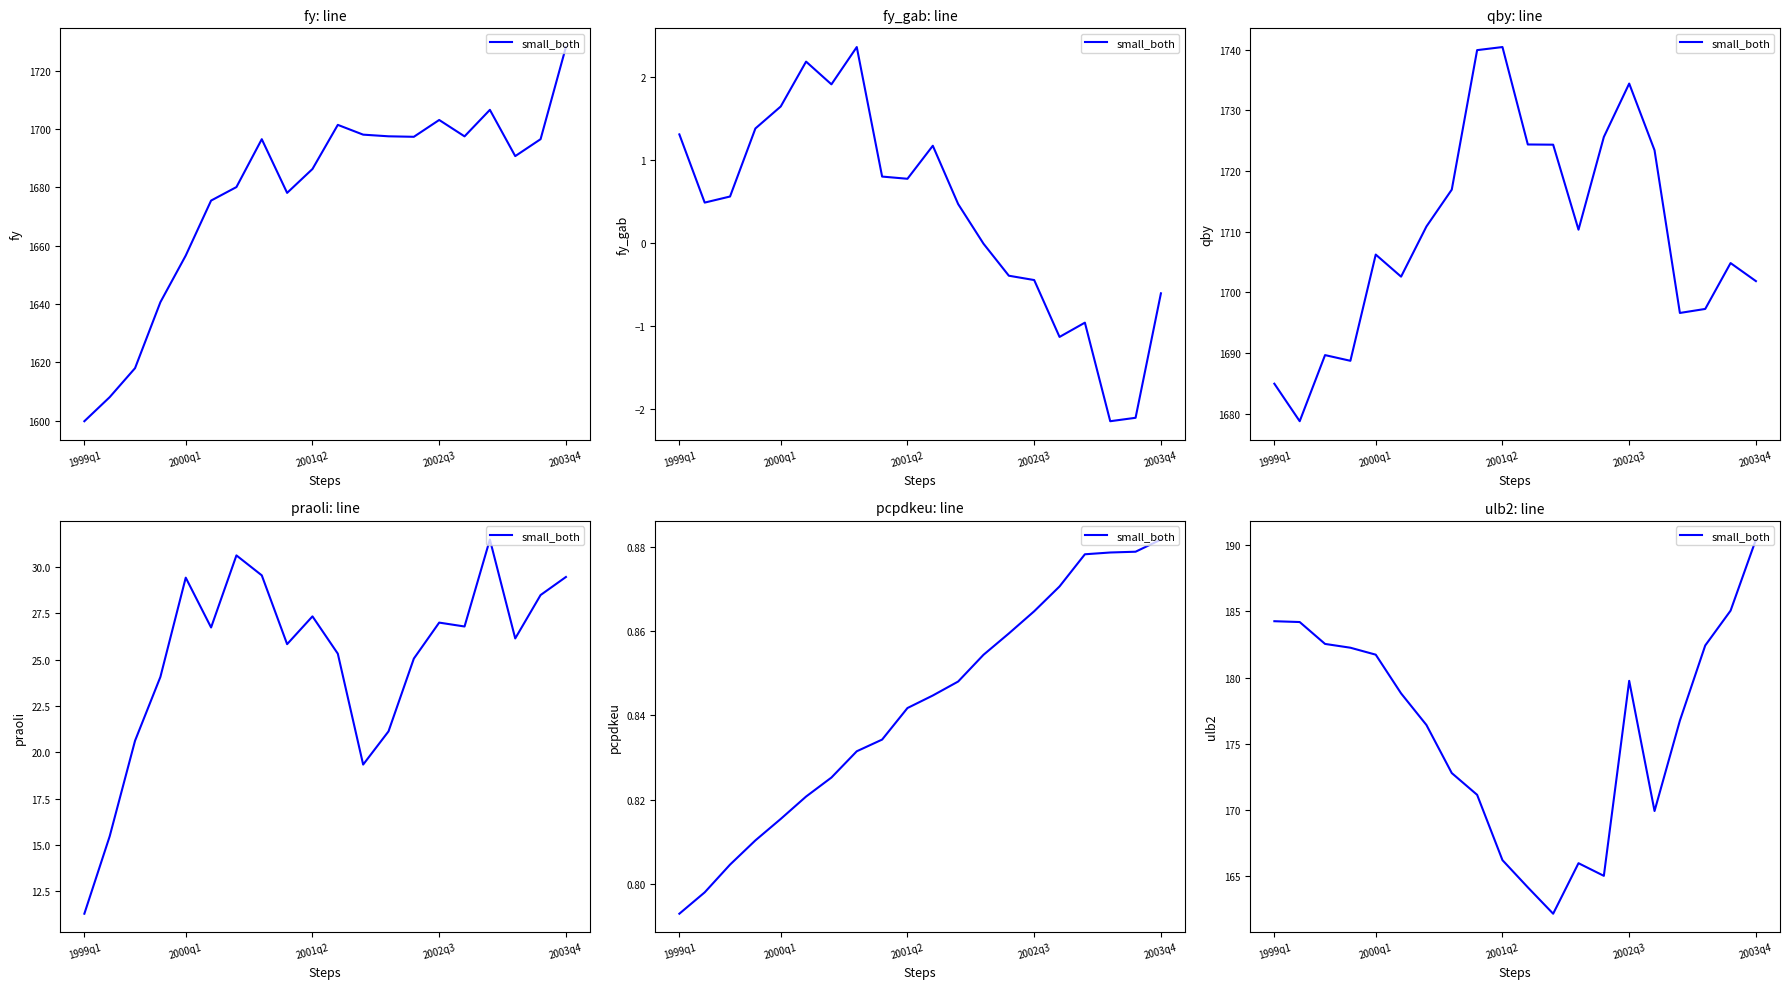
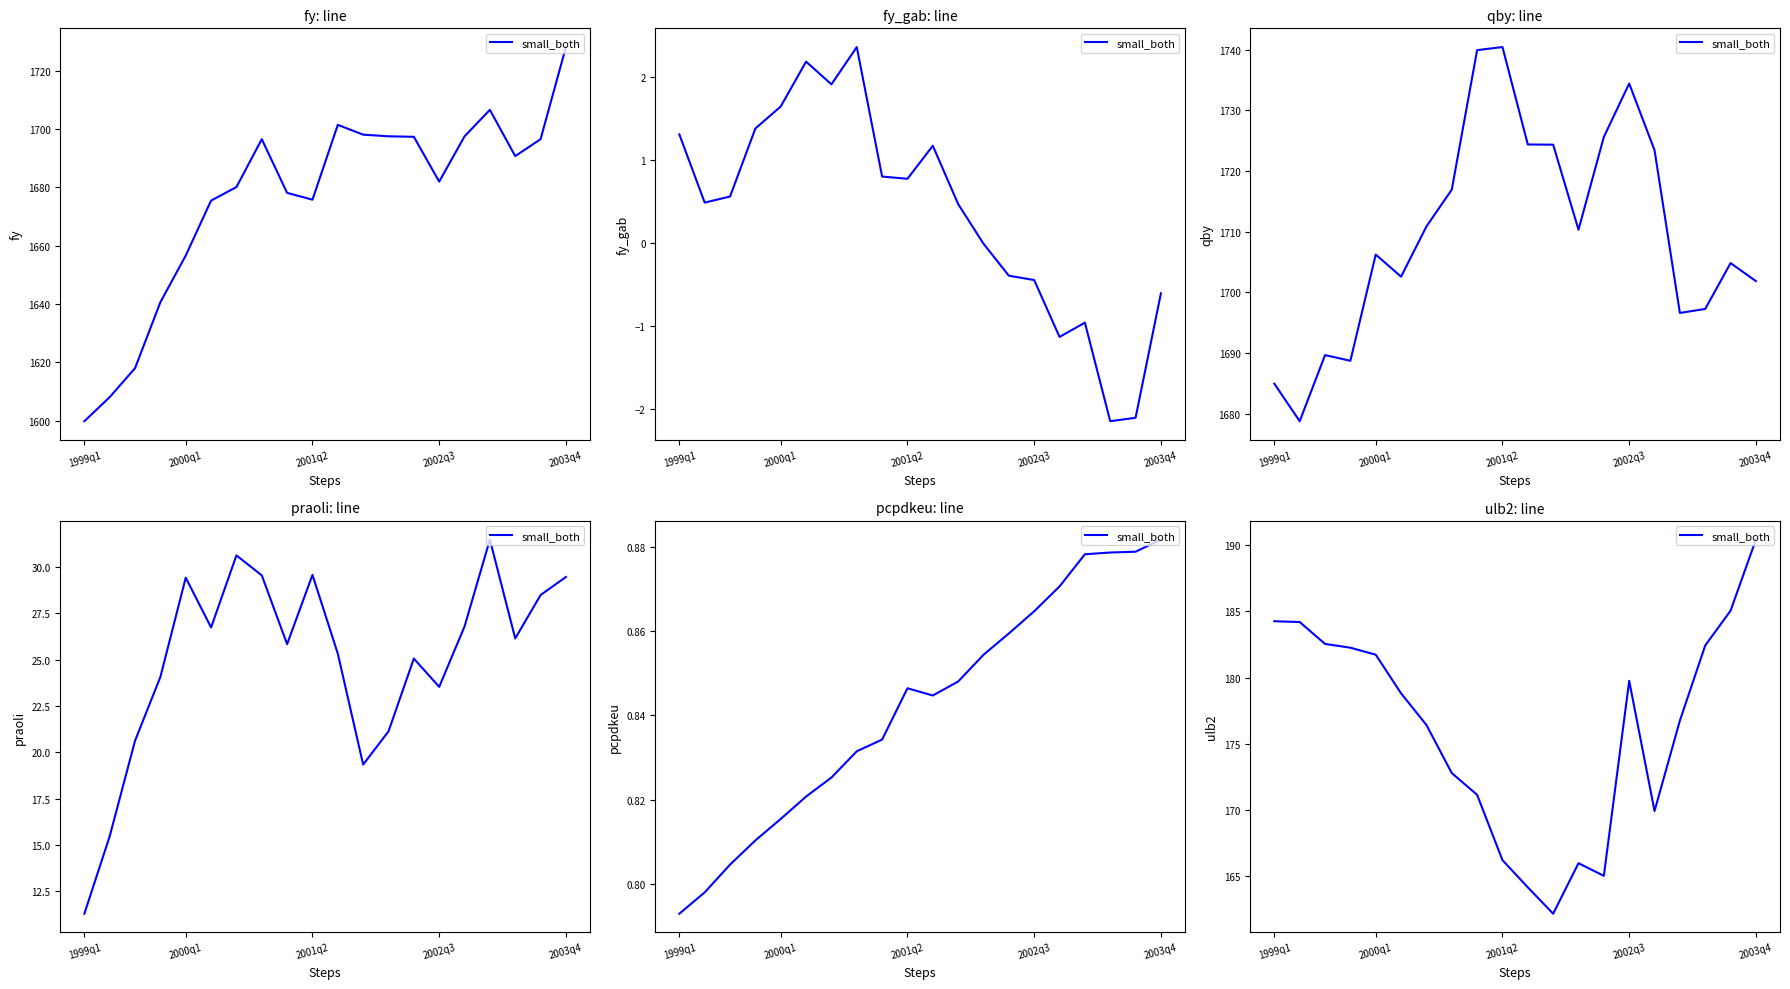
fy: line, 2001q2: 1686 -> 1676
fy: line, 2002q3: 1703 -> 1682
praoli: line, 2001q2: 27.3 -> 29.6
praoli: line, 2002q3: 27.0 -> 23.5
pcpdkeu: line, 2001q2: 0.842 -> 0.846
